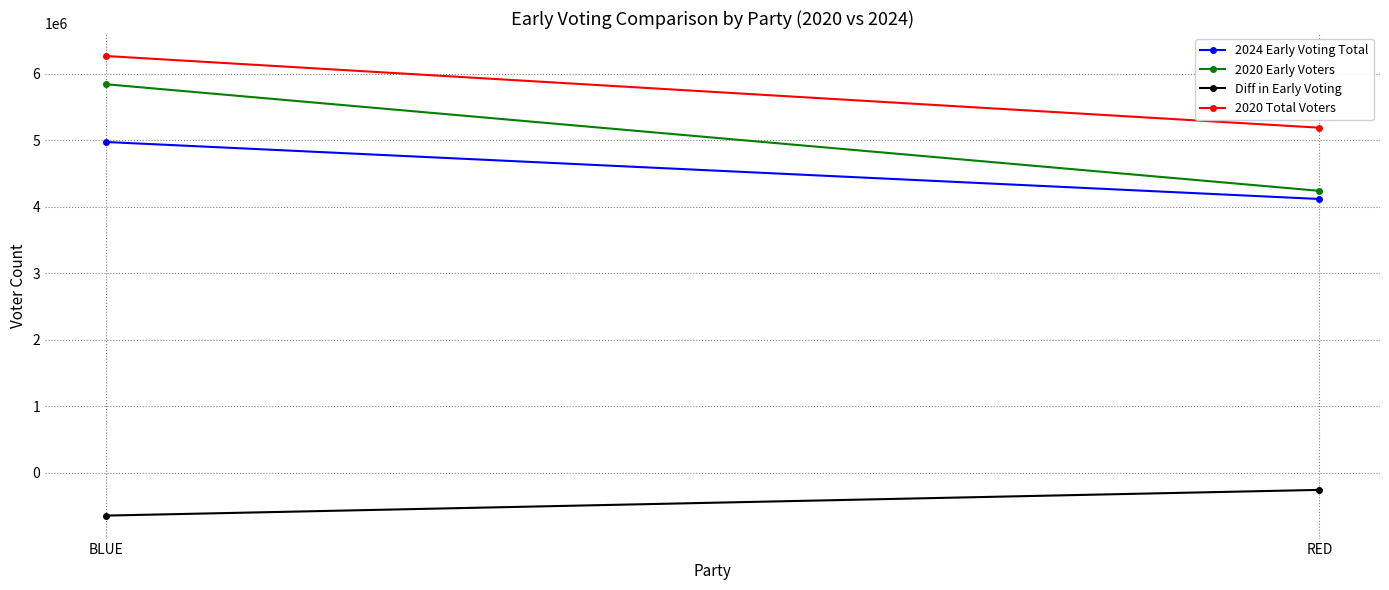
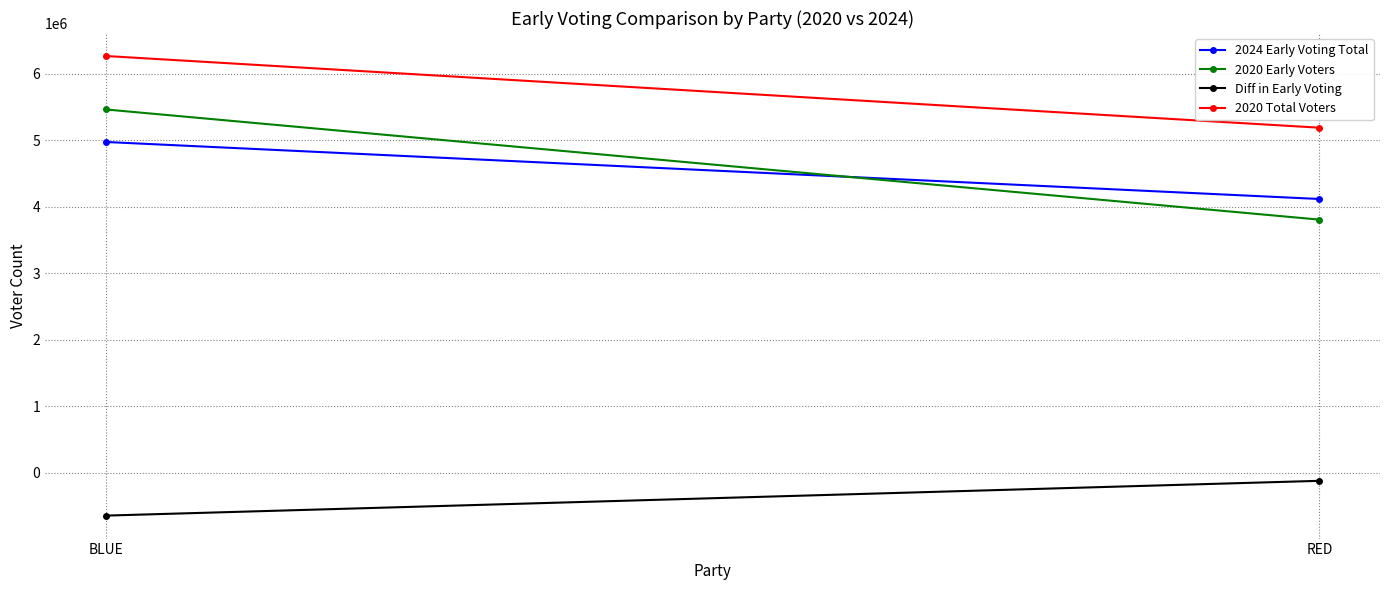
2020 Early Voters, BLUE: 5800000 -> 5500000
2020 Early Voters, RED: 4200000 -> 3800000
Diff in Early Voting, RED: -300000 -> -100000
